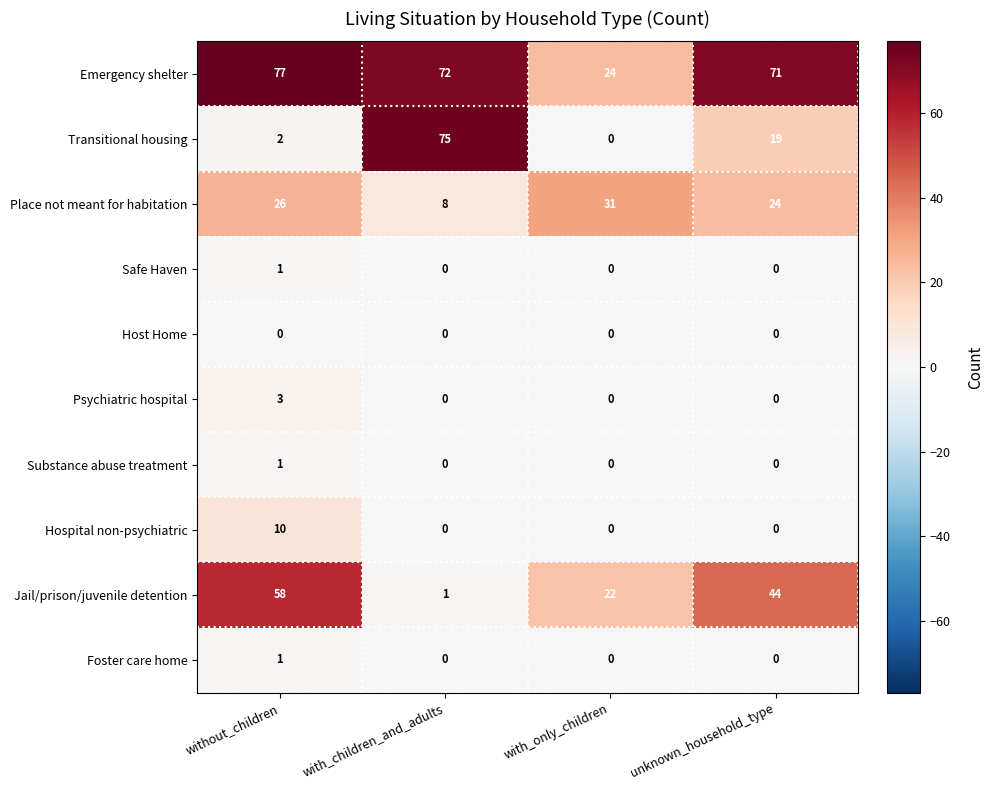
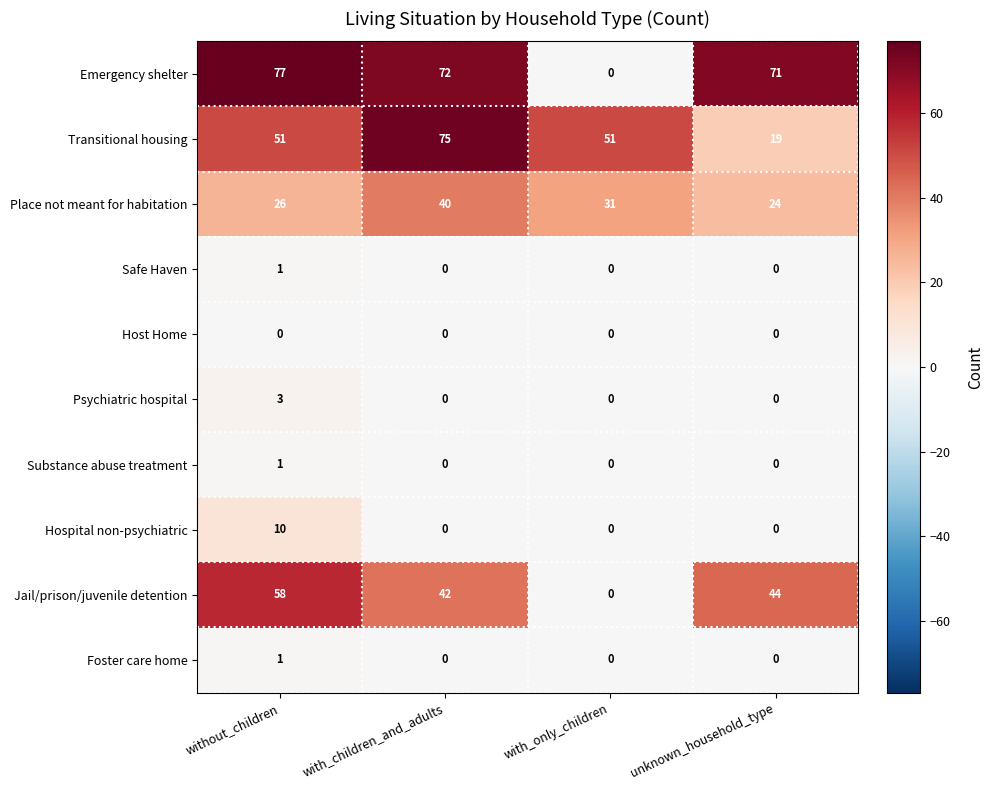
Emergency shelter, with_only_children: 24 -> 0
Transitional housing, without_children: 2 -> 51
Transitional housing, with_only_children: 0 -> 51
Place not meant for habitation, with_children_and_adults: 8 -> 40
Jail/prison/juvenile detention, with_children_and_adults: 1 -> 42
Jail/prison/juvenile detention, with_only_children: 22 -> 0
